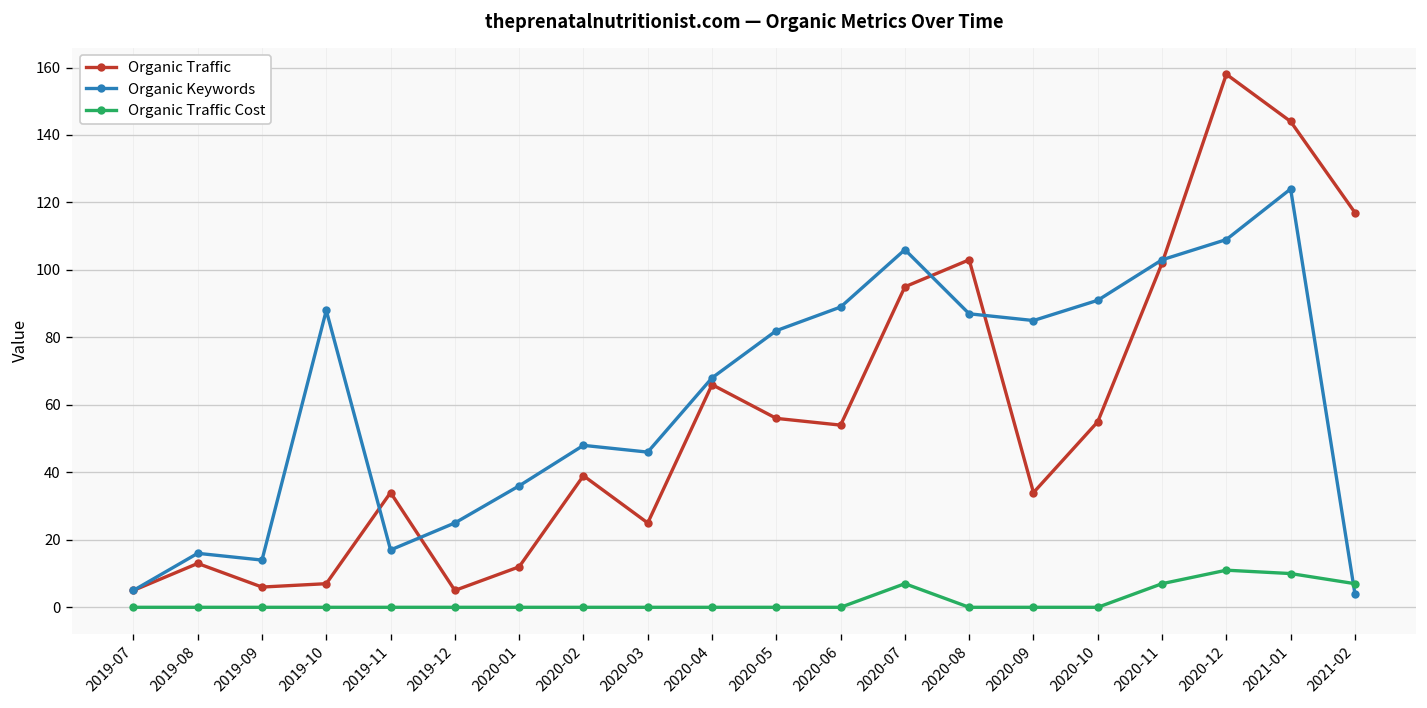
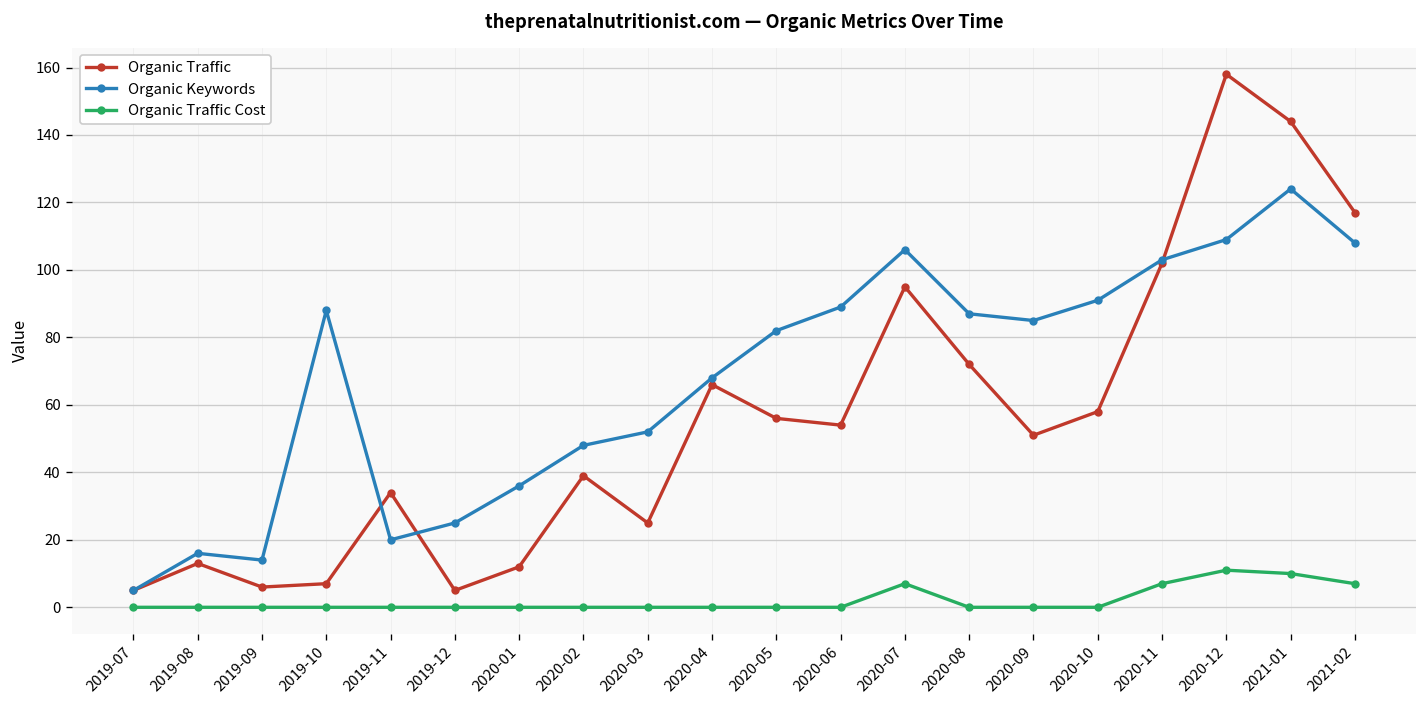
Organic Keywords, 2019-11: 17 -> 20
Organic Keywords, 2020-03: 46 -> 52
Organic Traffic, 2020-08: 103 -> 72
Organic Traffic, 2020-09: 34 -> 51
Organic Traffic, 2020-10: 55 -> 58
Organic Keywords, 2021-02: 4 -> 108
